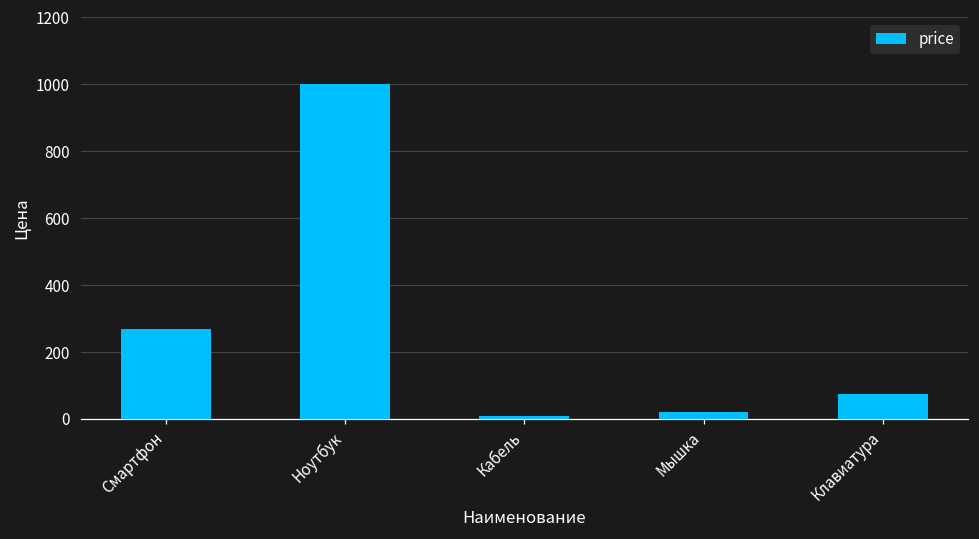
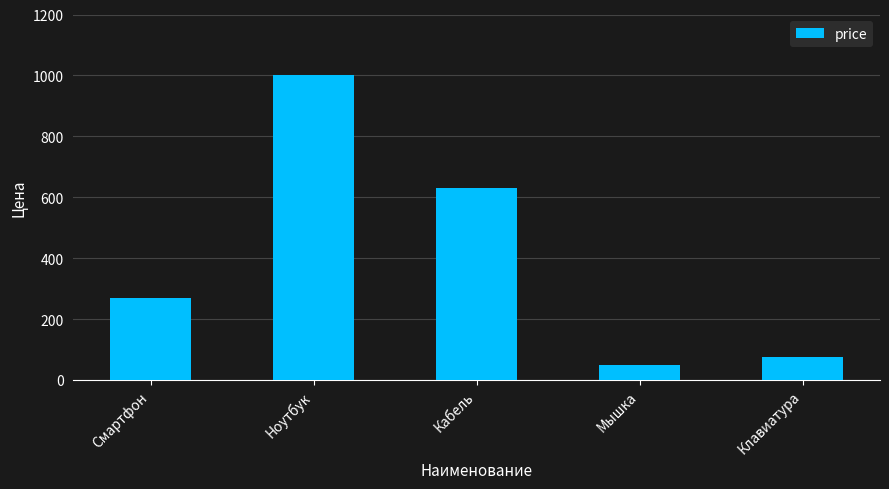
Кабель: 10 -> 630
Мышка: 20 -> 50
